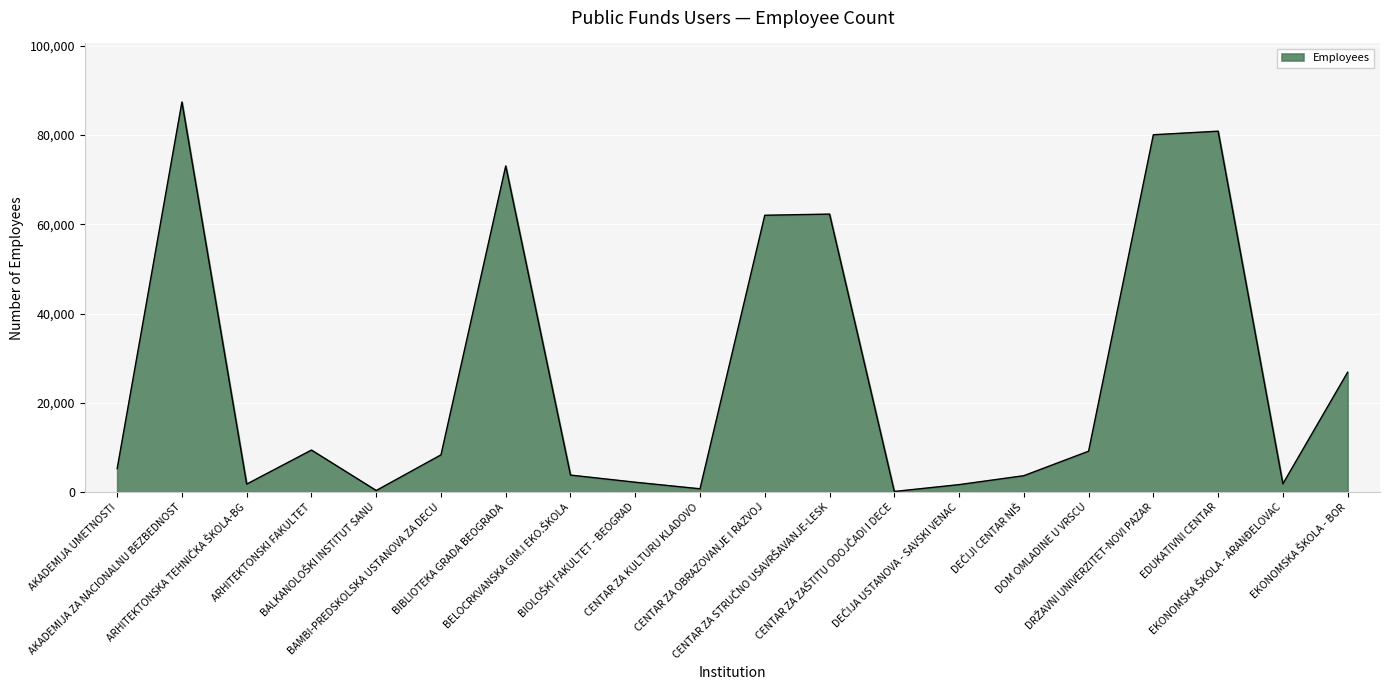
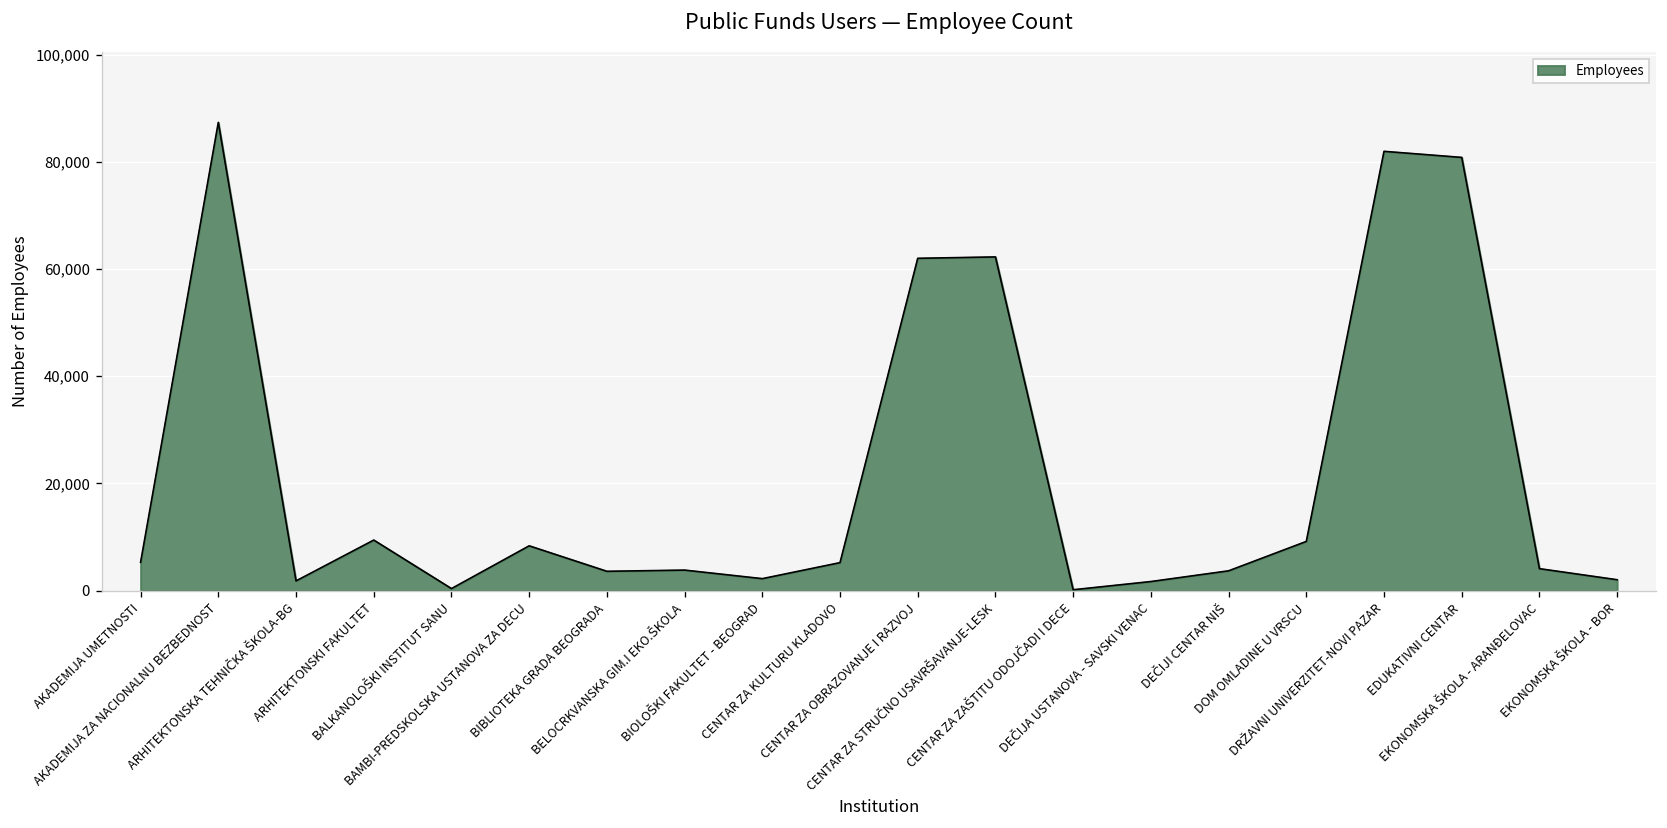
BIBLIOTEKA GRADA BEOGRADA: 73,000 -> 4,000
CENTAR ZA KULTURU KLADOVO: 1,000 -> 5,000
DRŽAVNI UNIVERZITET-NOVI PAZAR: 80,000 -> 82,000
EKONOMSKA ŠKOLA - ARANĐELOVAC: 2,000 -> 4,000
EKONOMSKA ŠKOLA - BOR: 27,000 -> 2,000
